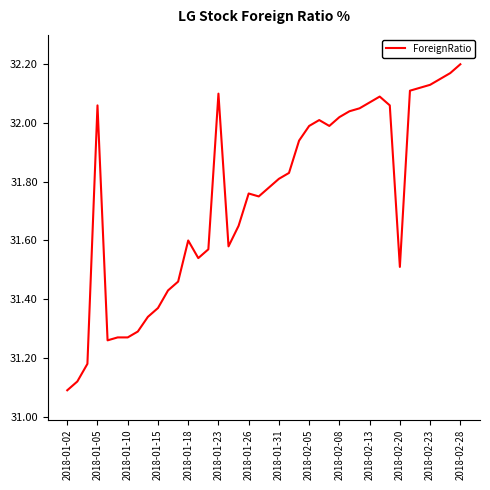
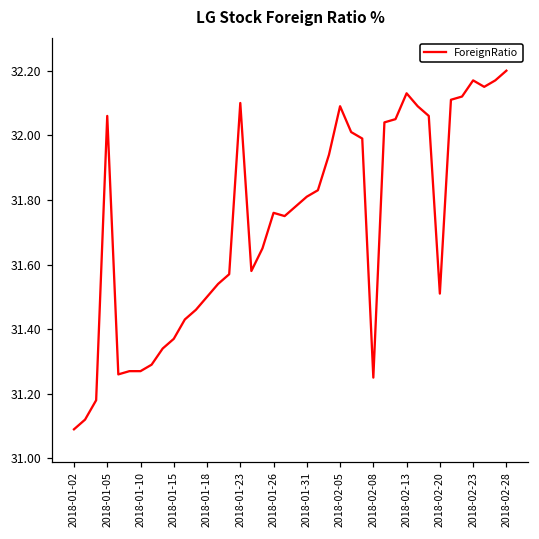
2018-01-18: 31.6 -> 31.5
2018-02-05: 31.99 -> 32.09
2018-02-08: 32.02 -> 31.25
2018-02-13: 32.07 -> 32.13
2018-02-23: 32.13 -> 32.17
